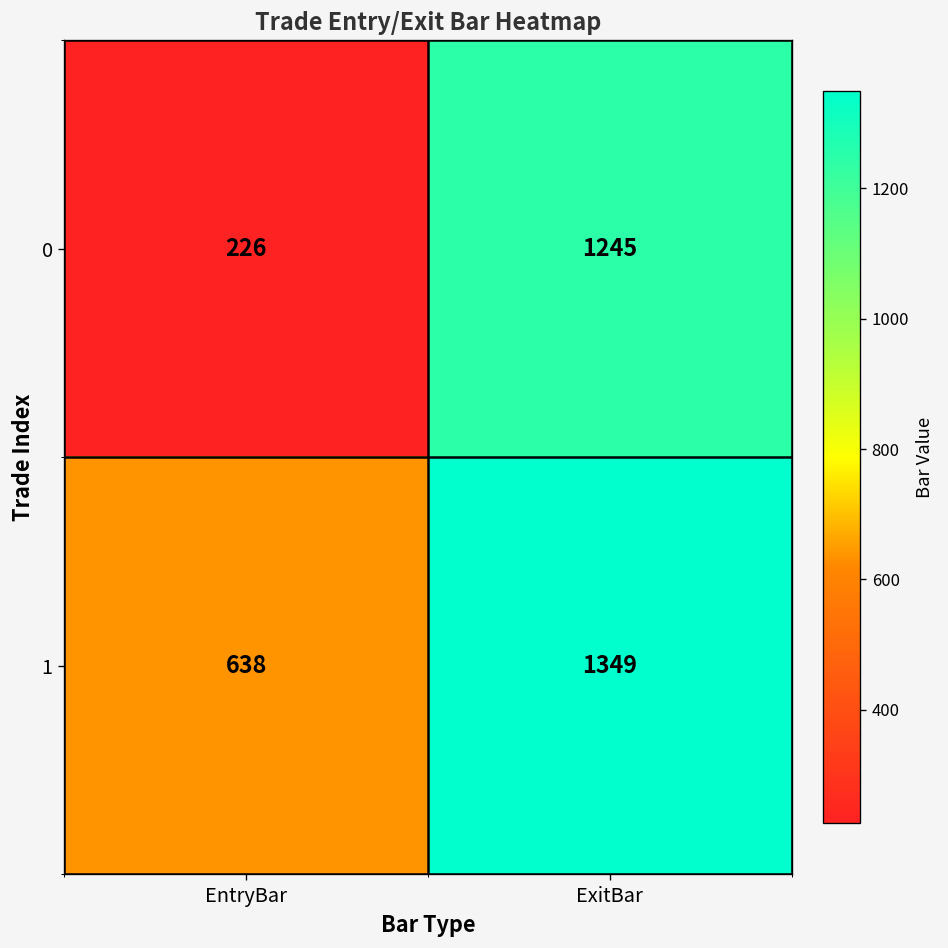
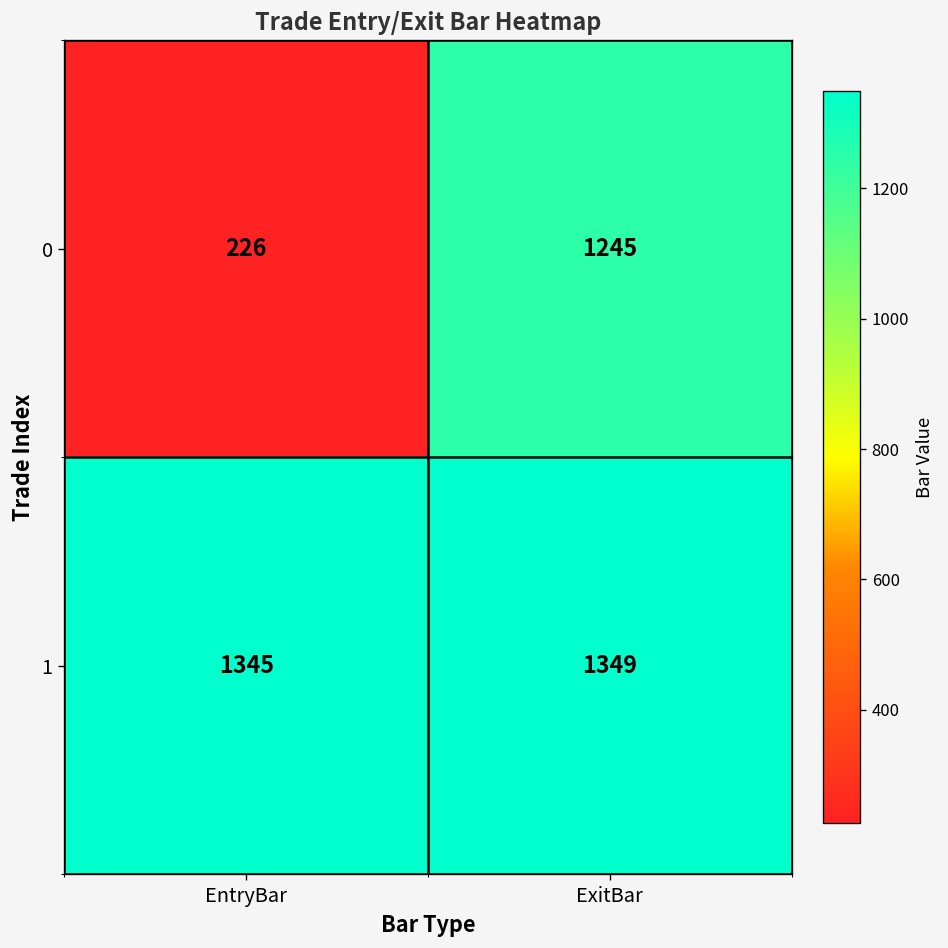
1, EntryBar: 638 -> 1345
